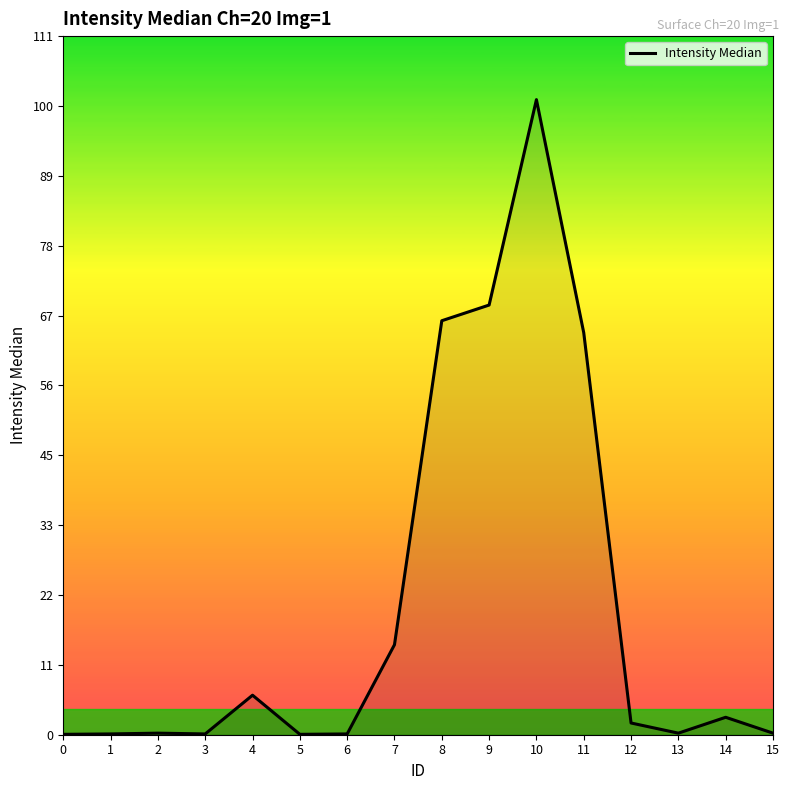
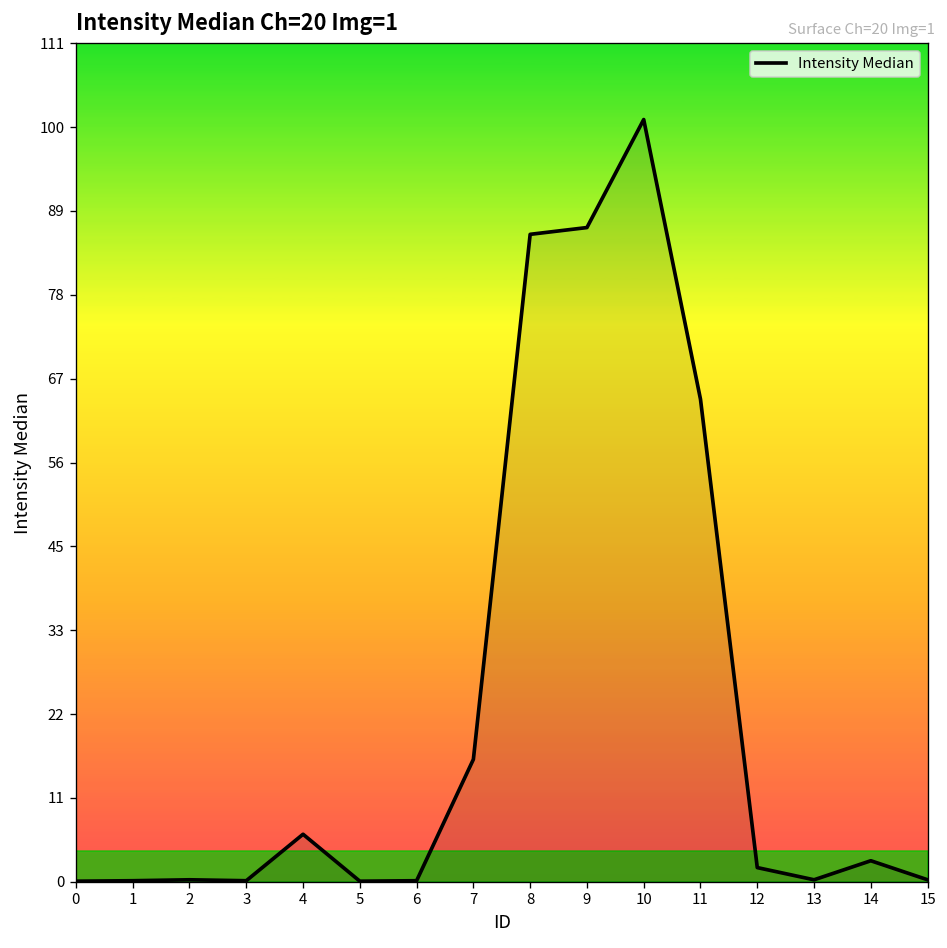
7: 14 -> 16
8: 66 -> 86
9: 69 -> 87
